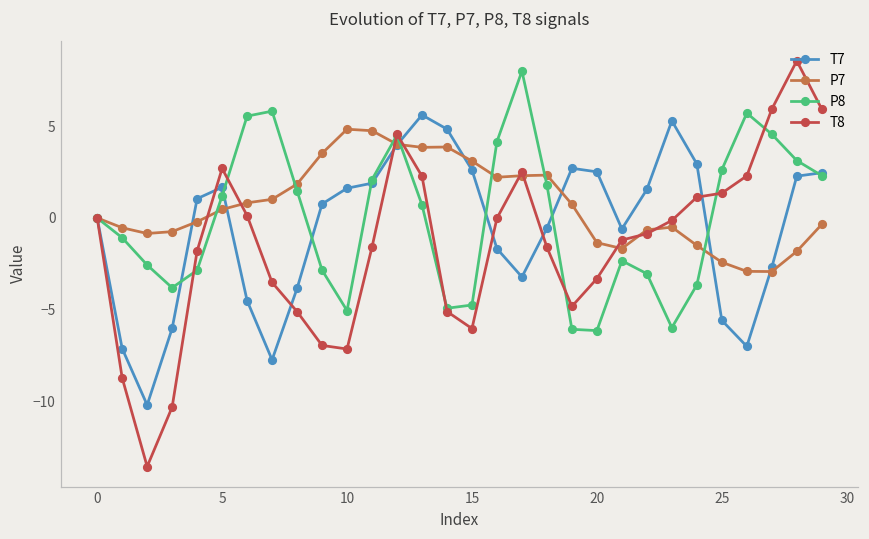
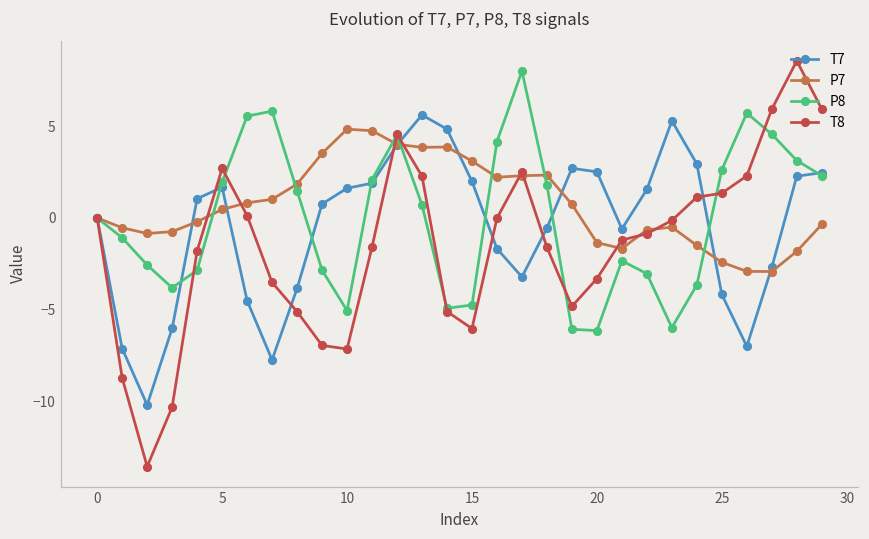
P8, 5: 1.2 -> 1.9
T7, 15: 2.6 -> 2.0
T7, 25: -5.6 -> -4.2
